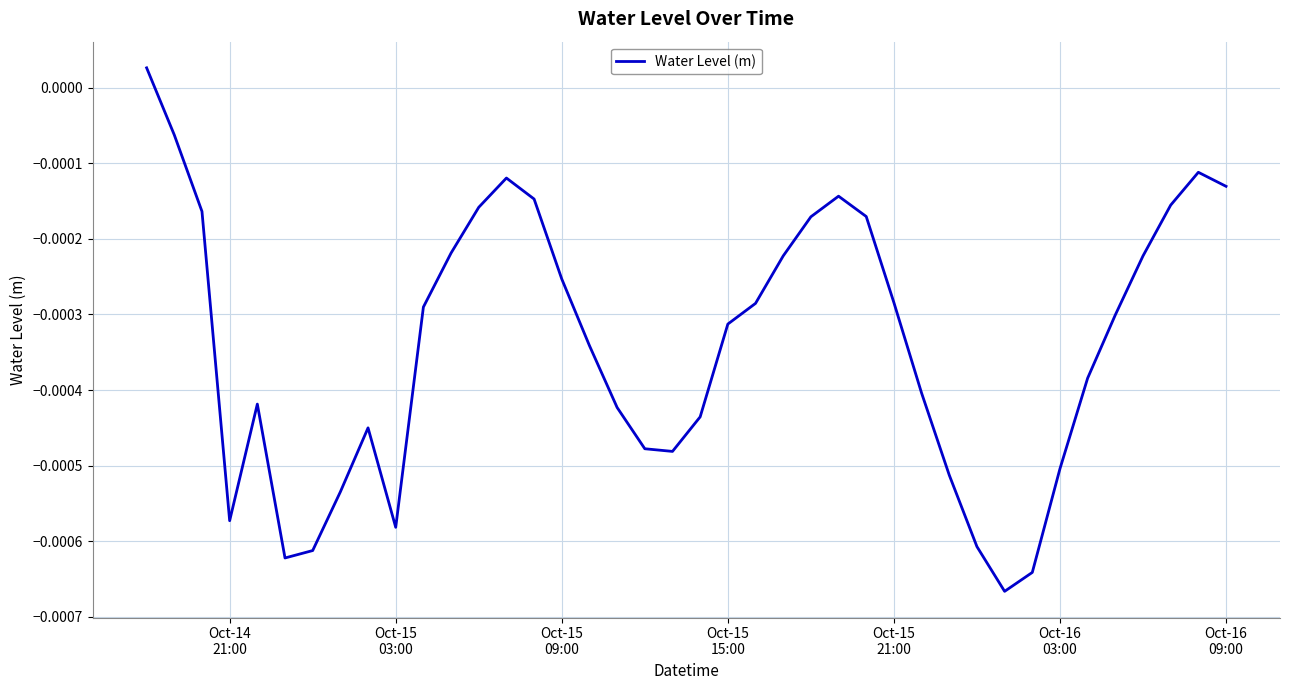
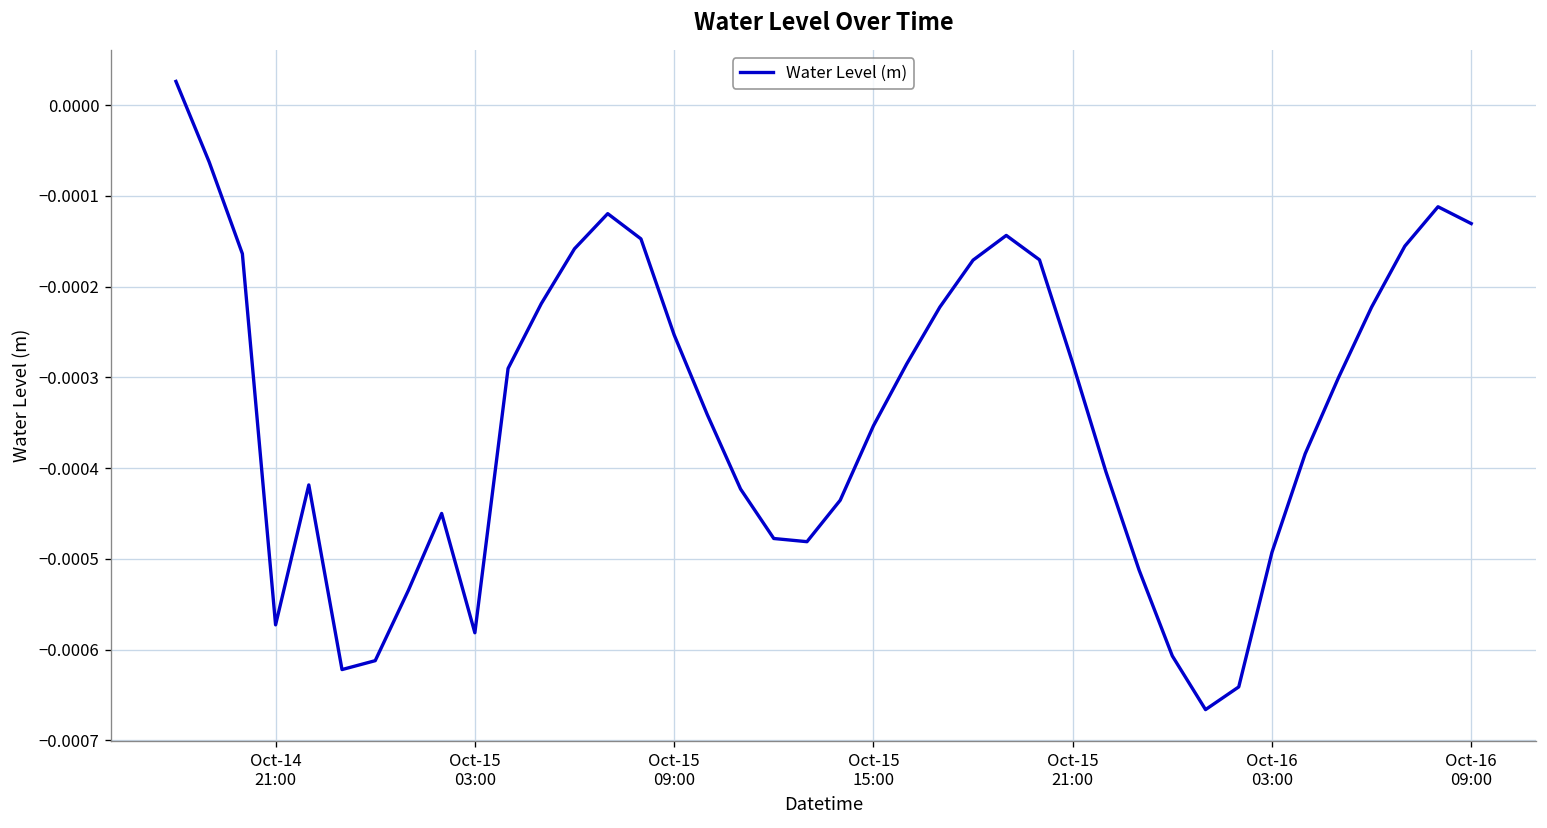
Oct-15 15:00: -0.00031 -> -0.00035
Oct-16 03:00: -0.00050 -> -0.00049
